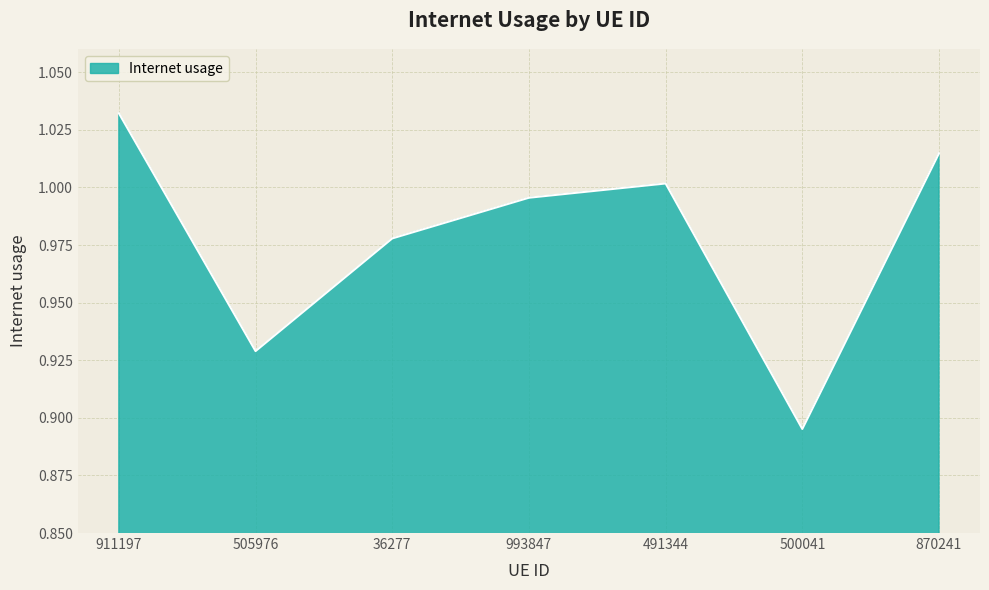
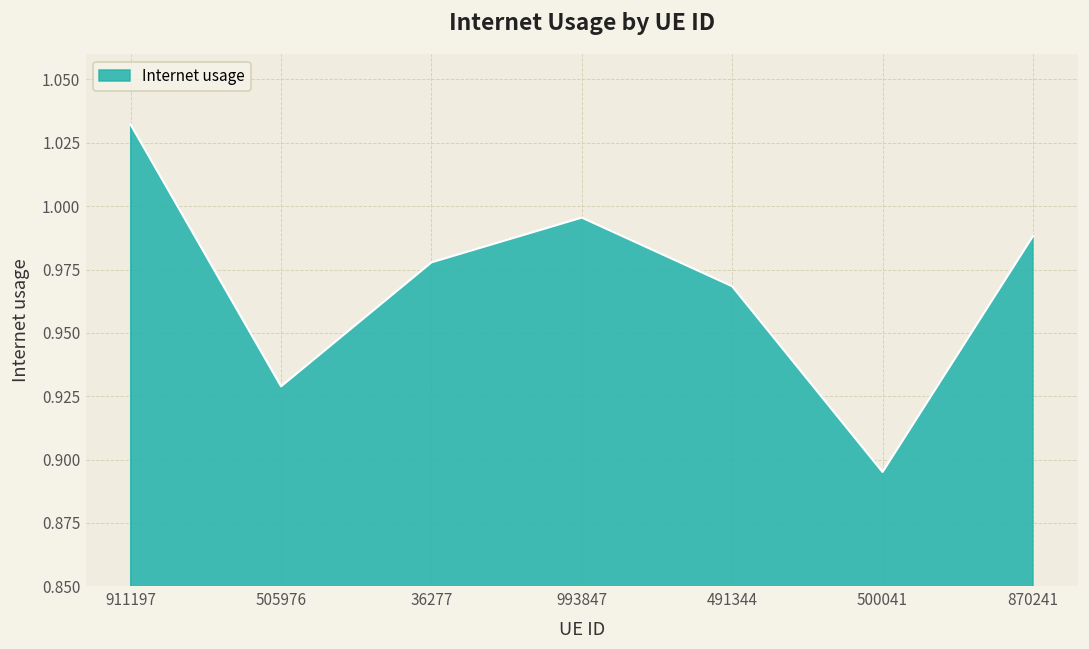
491344: 1.002 -> 0.968
870241: 1.015 -> 0.988
